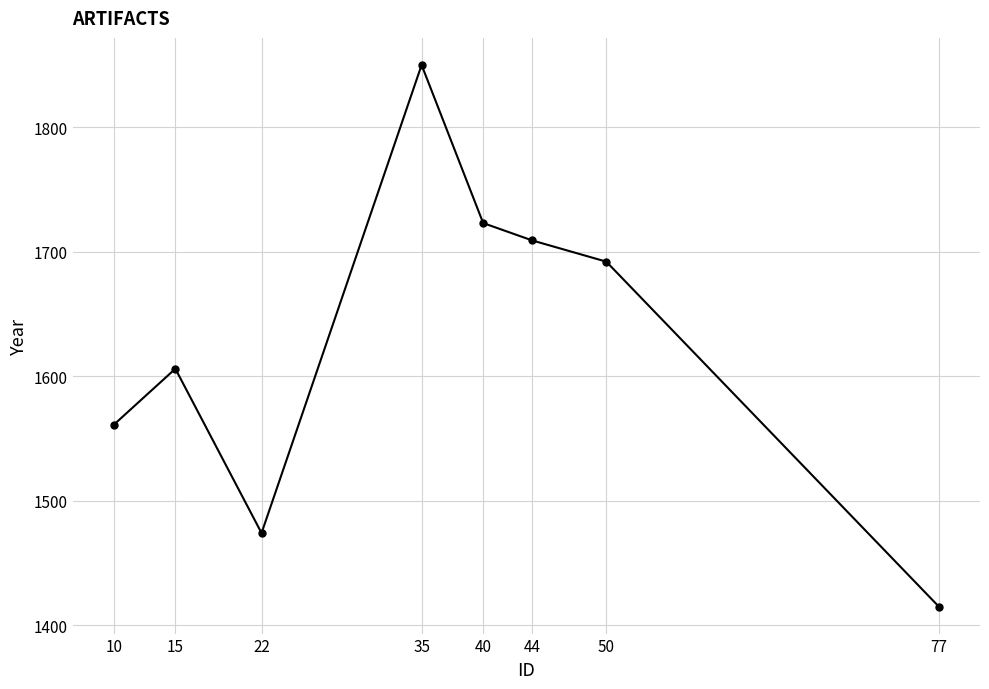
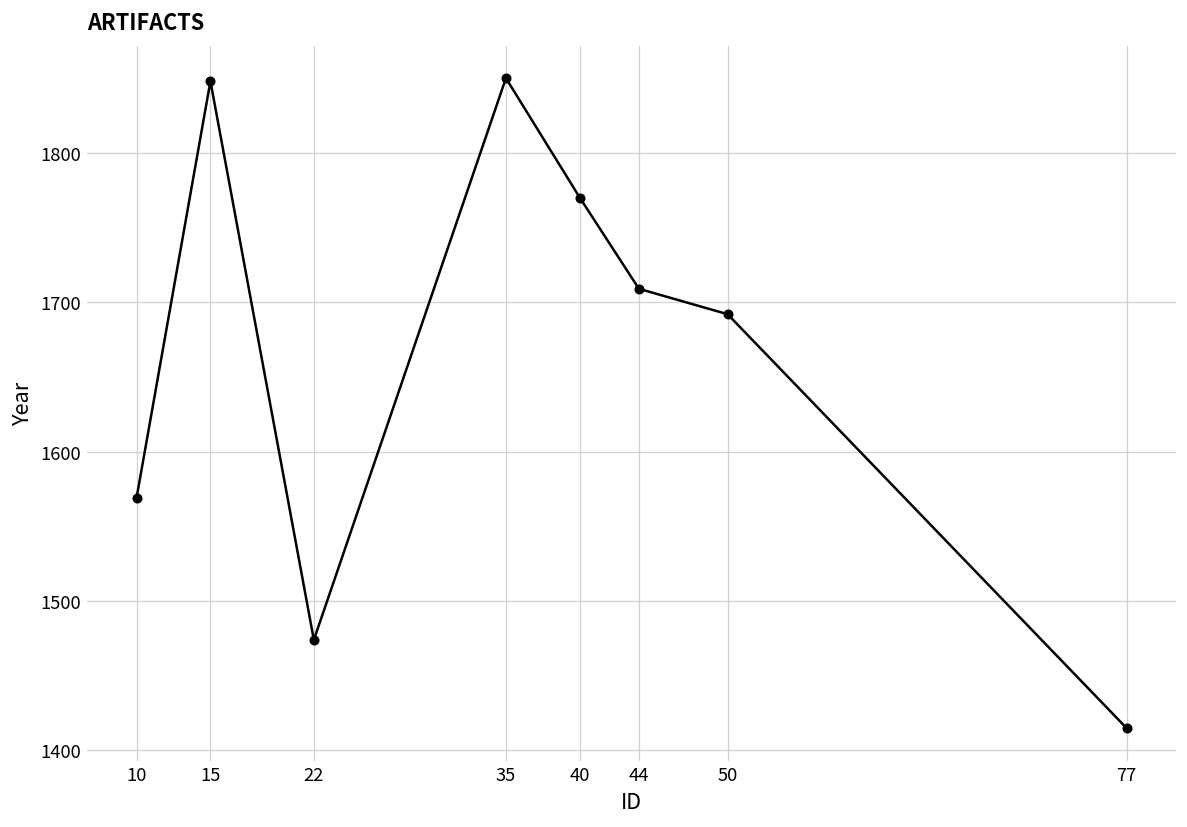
10: 1561 -> 1569
15: 1606 -> 1848
40: 1723 -> 1770
